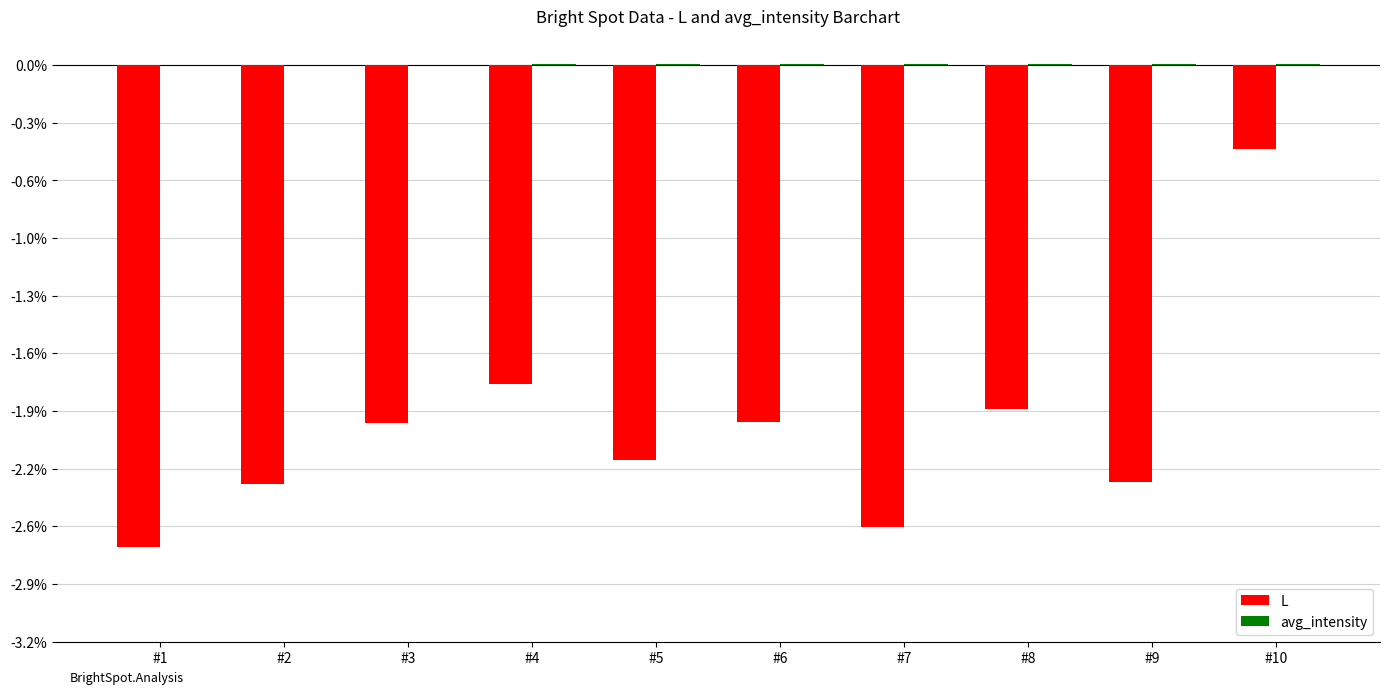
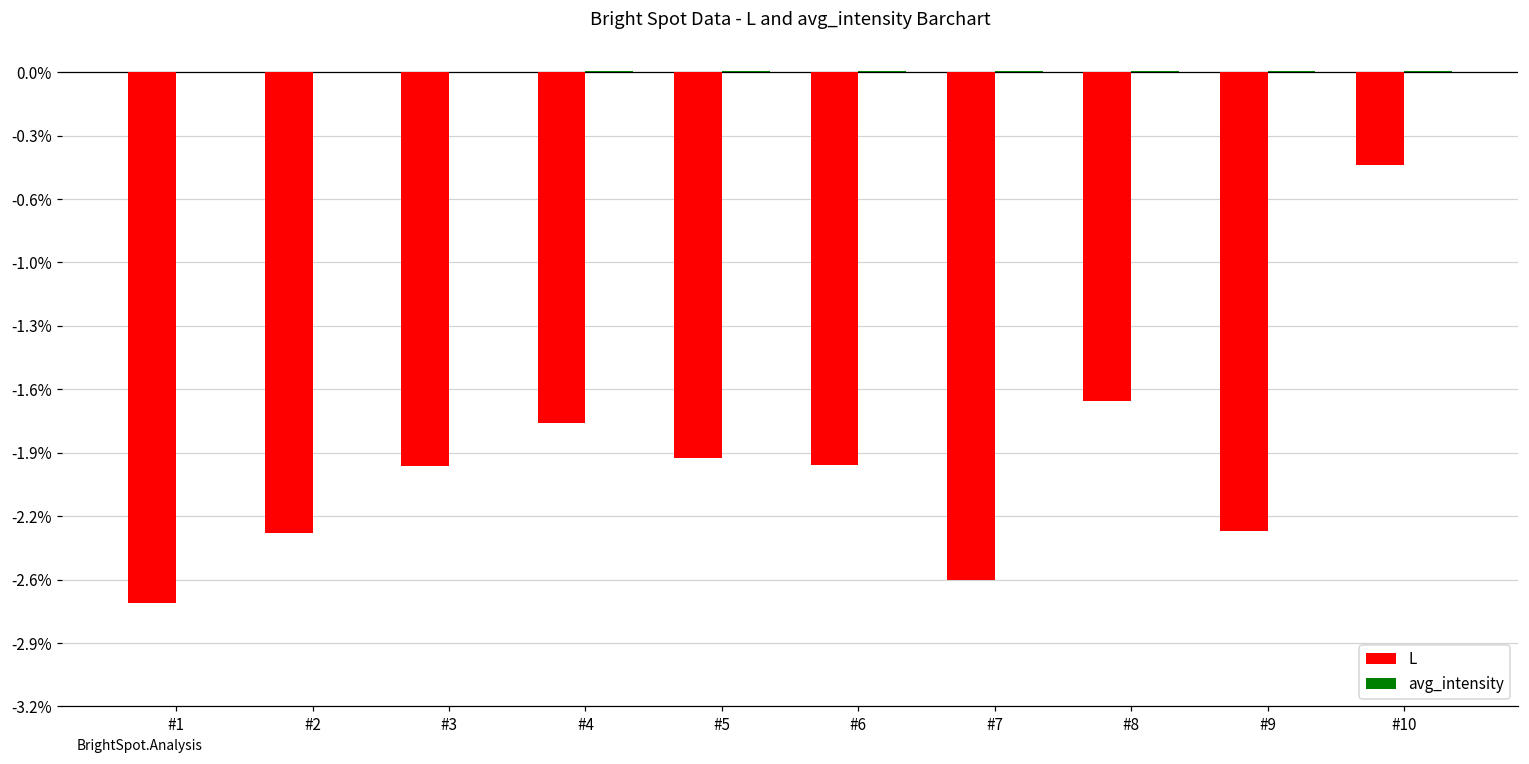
L, #5: -2.19% -> -1.95%
L, #8: -1.91% -> -1.66%
